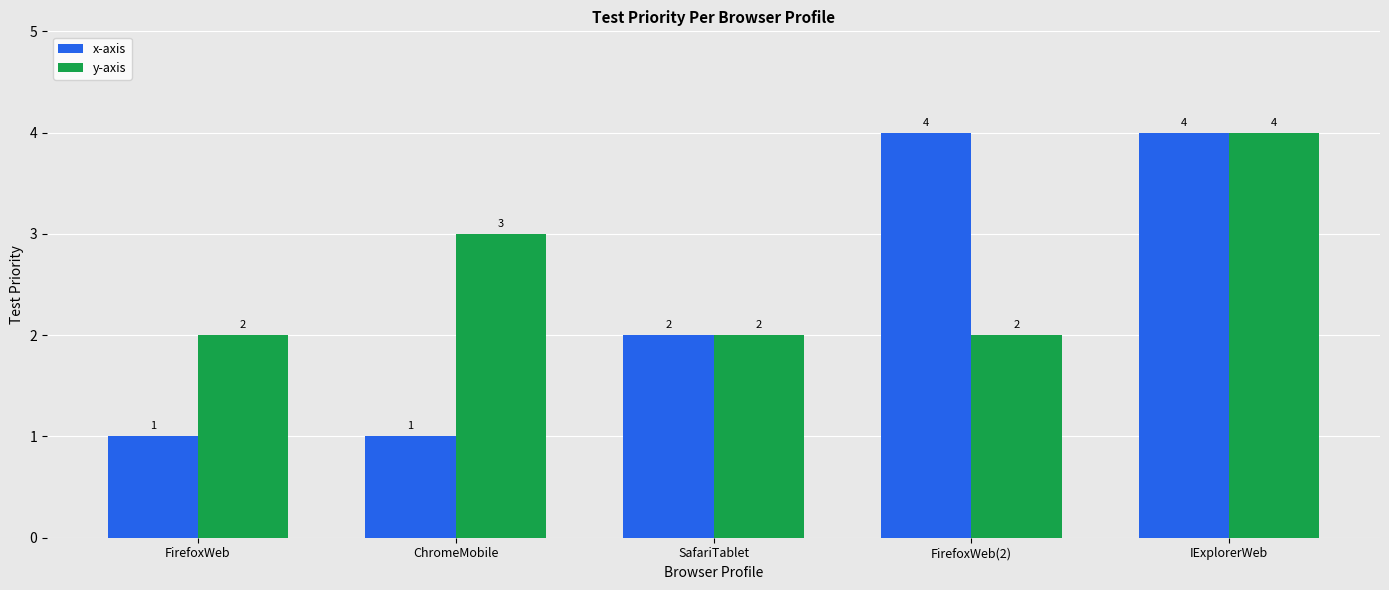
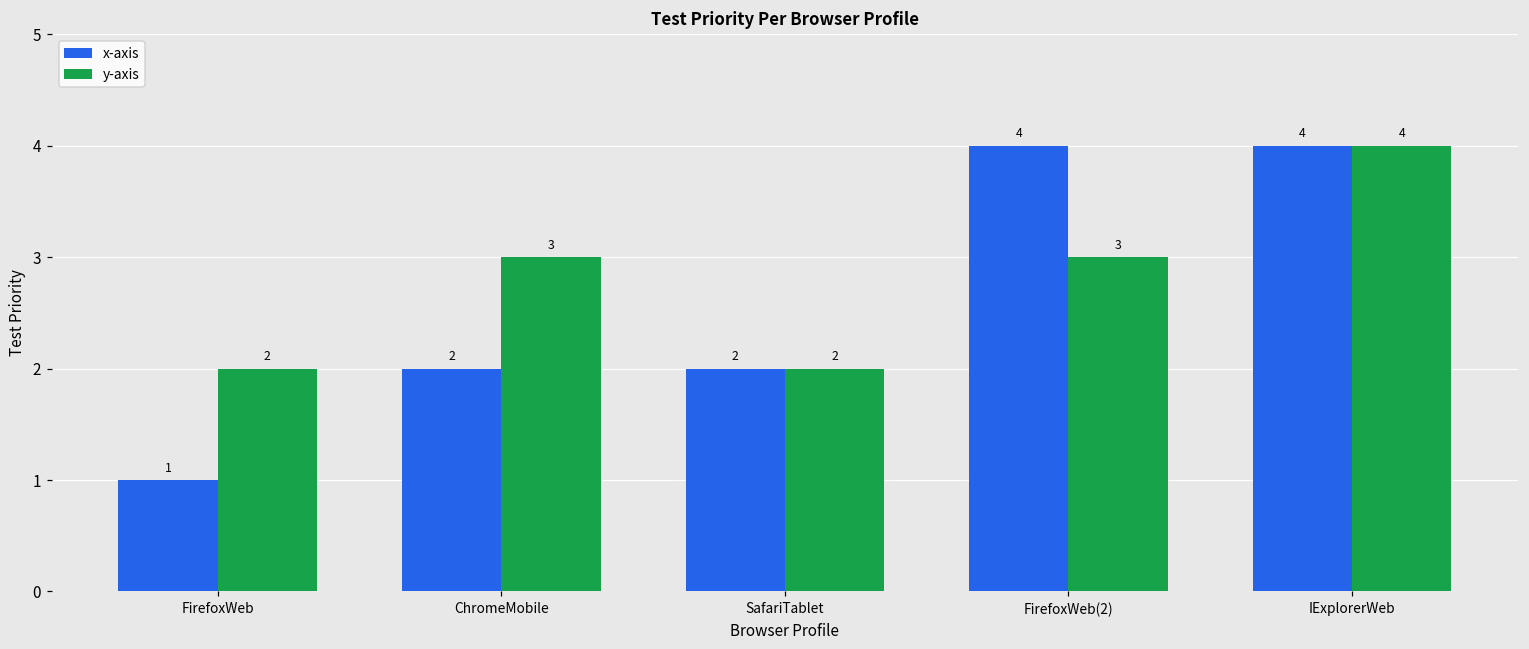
x-axis, ChromeMobile: 1 -> 2
y-axis, FirefoxWeb(2): 2 -> 3
